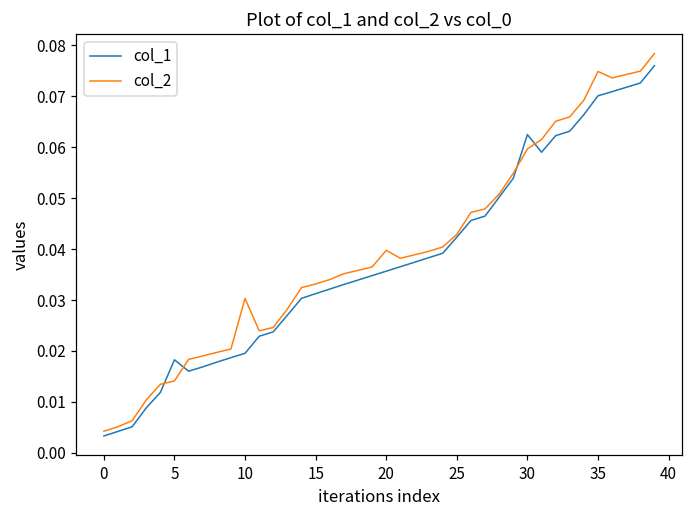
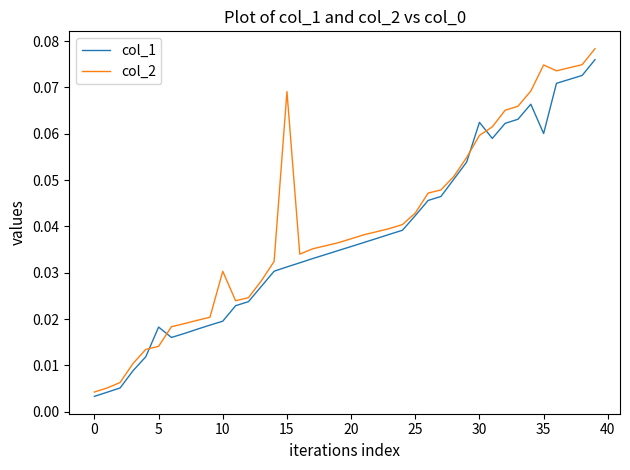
col_2, 15: 0.033 -> 0.069
col_2, 20: 0.040 -> 0.037
col_1, 35: 0.070 -> 0.060
